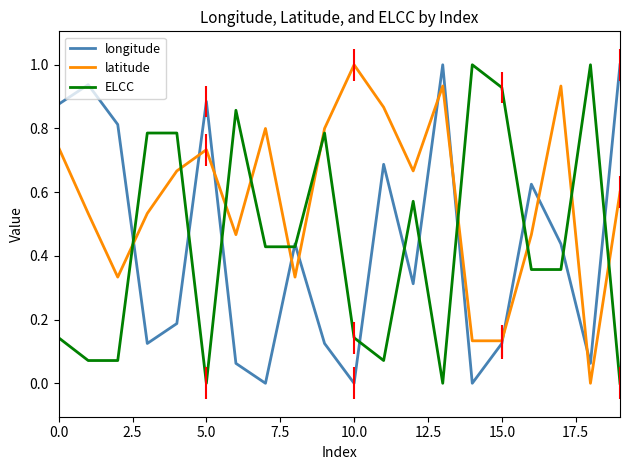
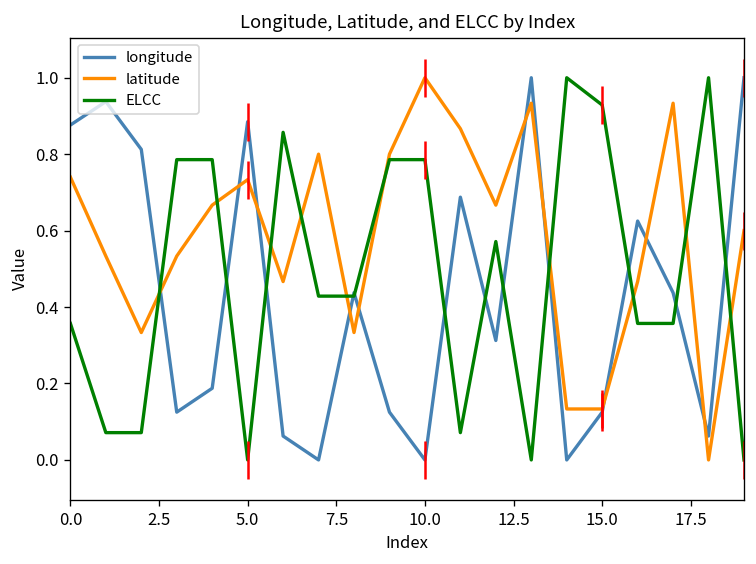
ELCC, 0.0: 0.14 -> 0.36
ELCC, 10.0: 0.14 -> 0.79
